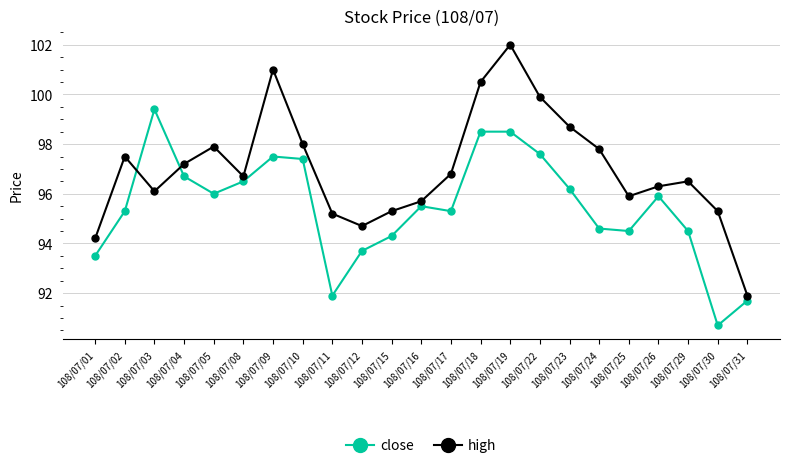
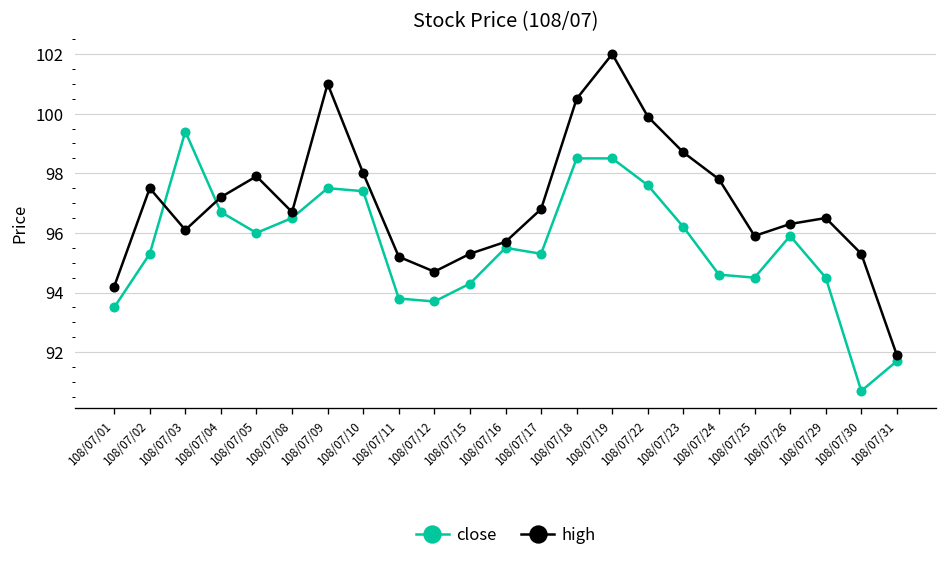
close, 108/07/11: 91.9 -> 93.8
